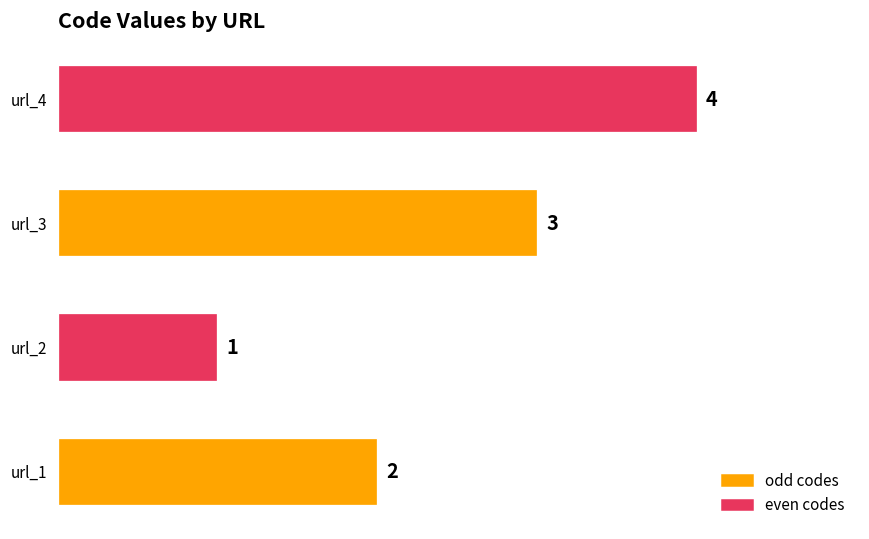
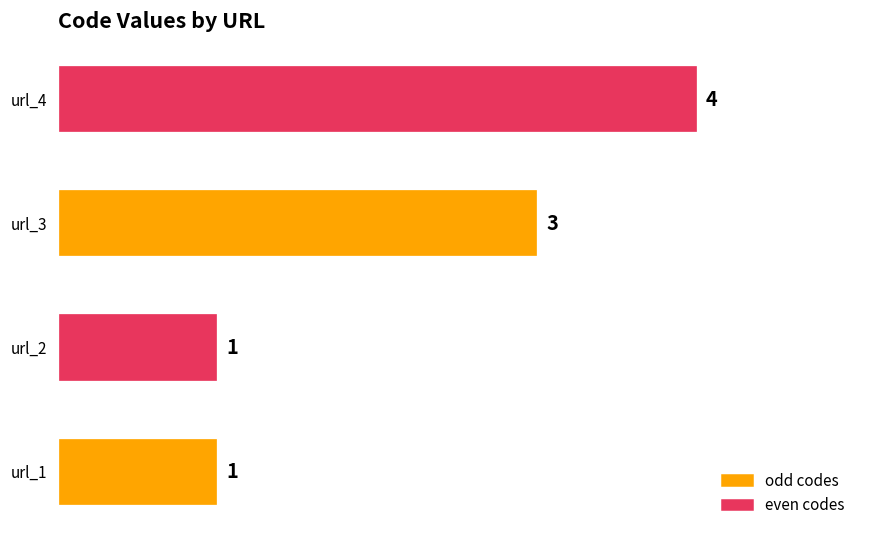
url_1: 2 -> 1
